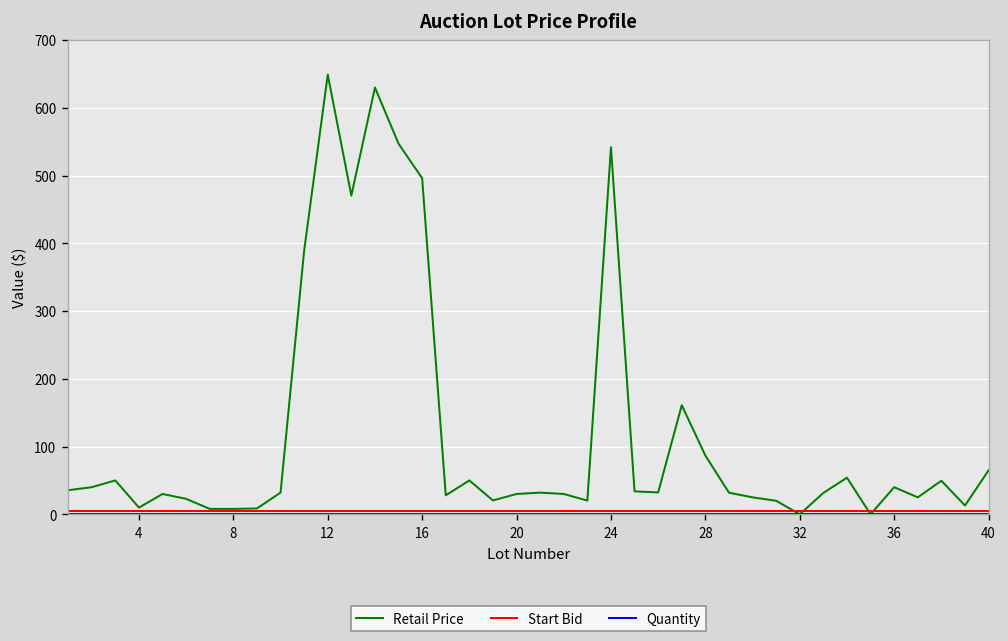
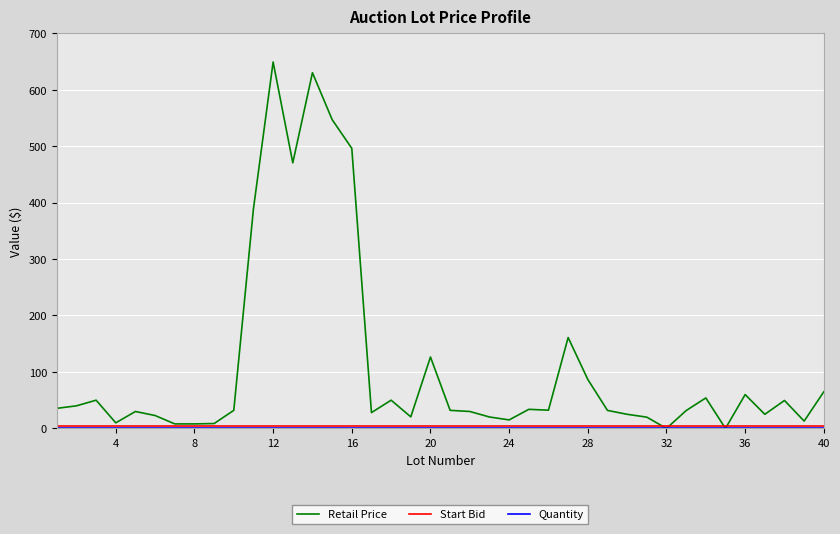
Retail Price, 20: 30 -> 130
Retail Price, 24: 540 -> 20
Retail Price, 36: 40 -> 60
